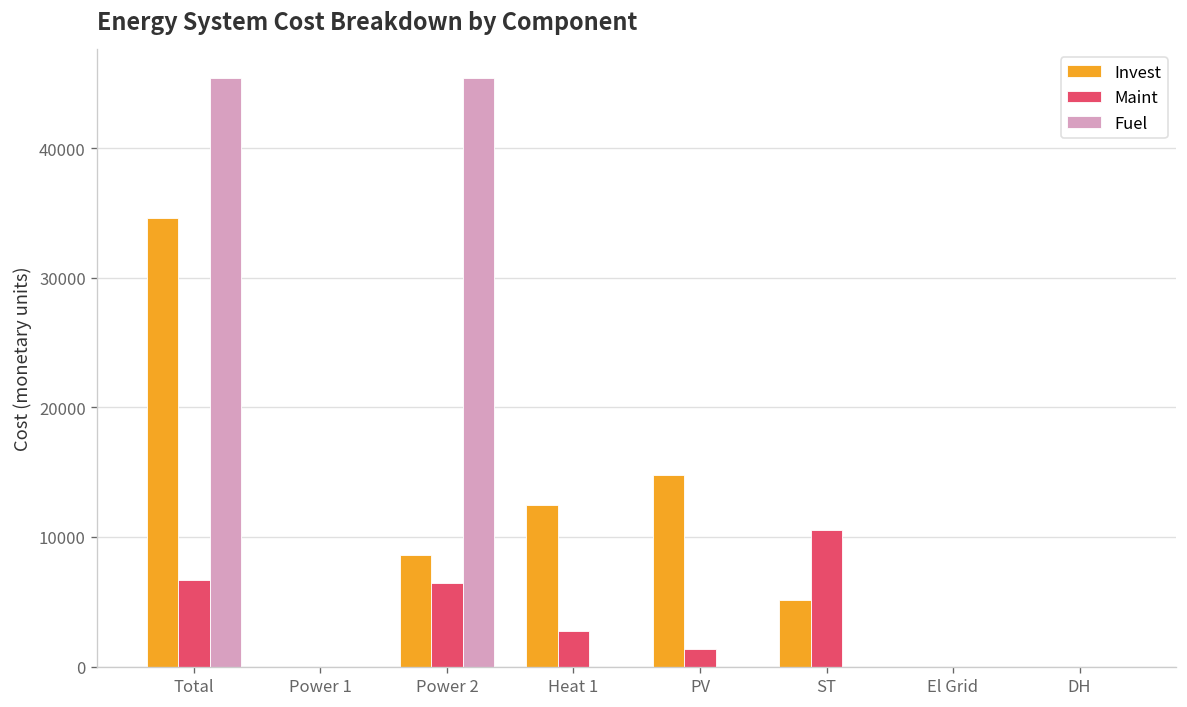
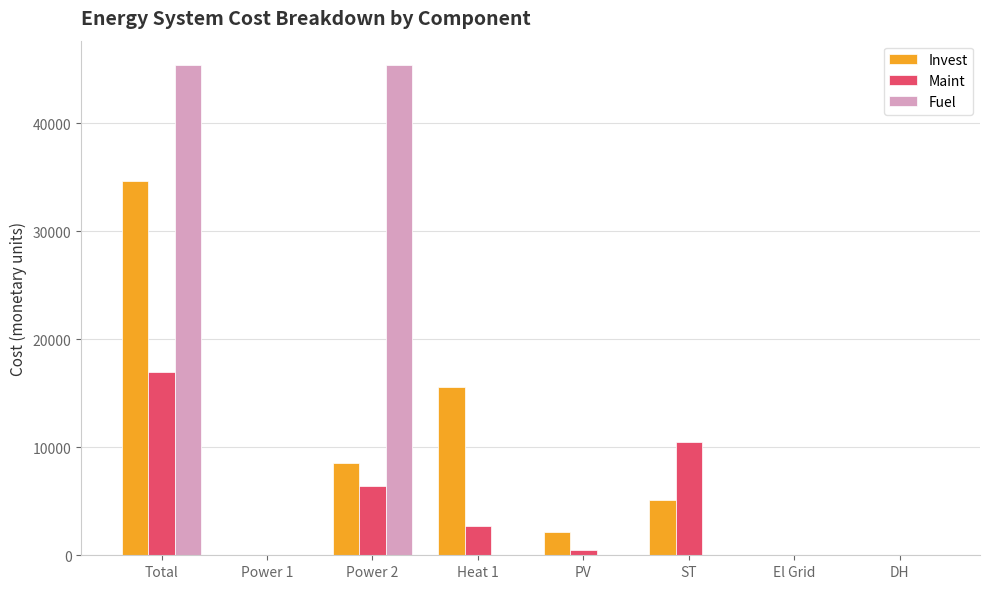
Maint, Total: 6700 -> 17000
Invest, Heat 1: 12500 -> 15600
Invest, PV: 14800 -> 2200
Maint, PV: 1400 -> 500
